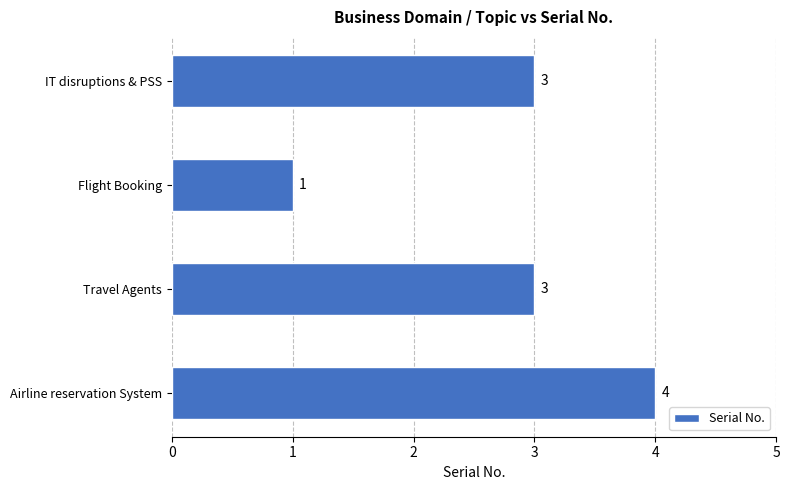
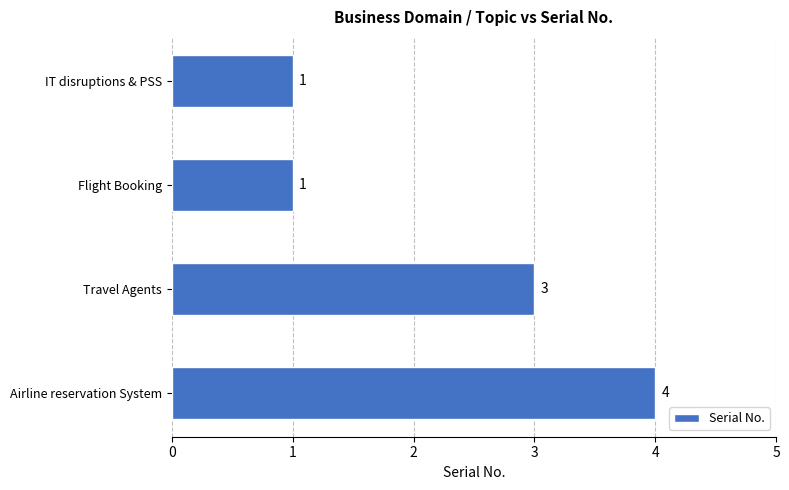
IT disruptions & PSS: 3 -> 1
